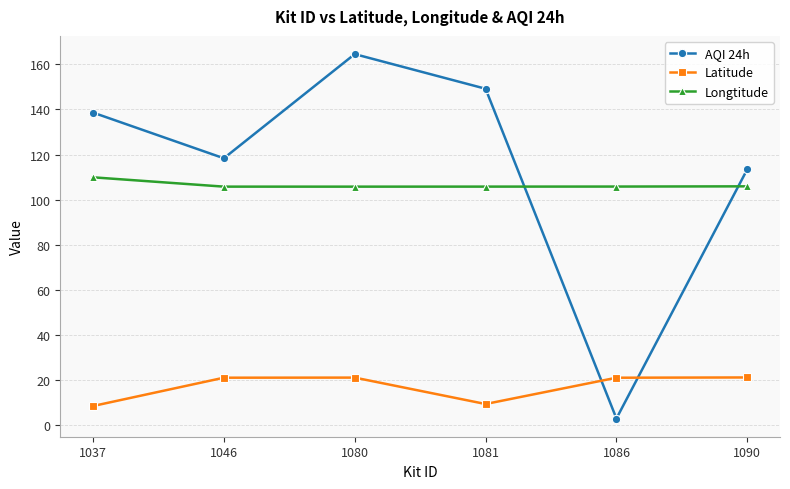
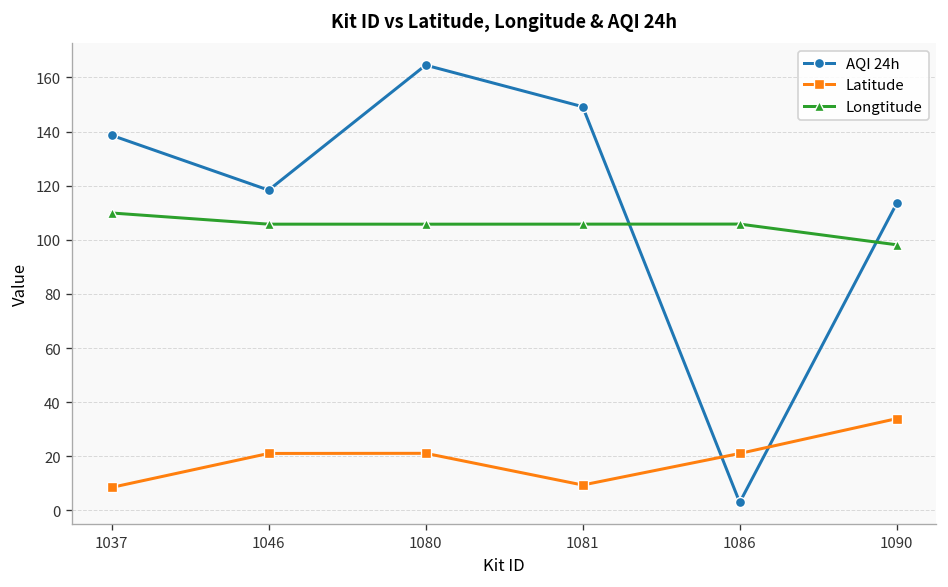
Latitude, 1090: 21 -> 34
Longtitude, 1090: 106 -> 98
